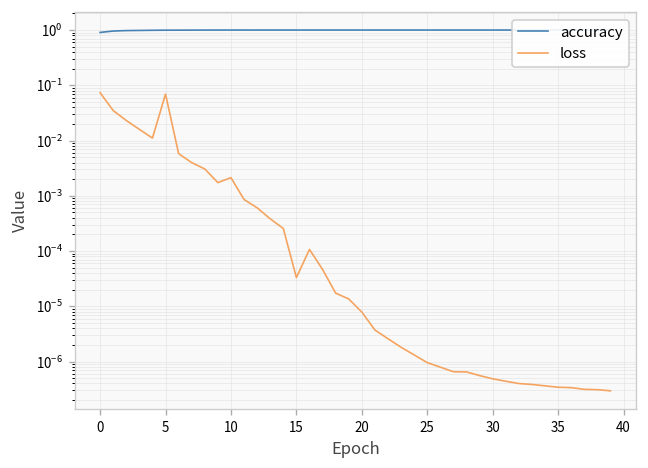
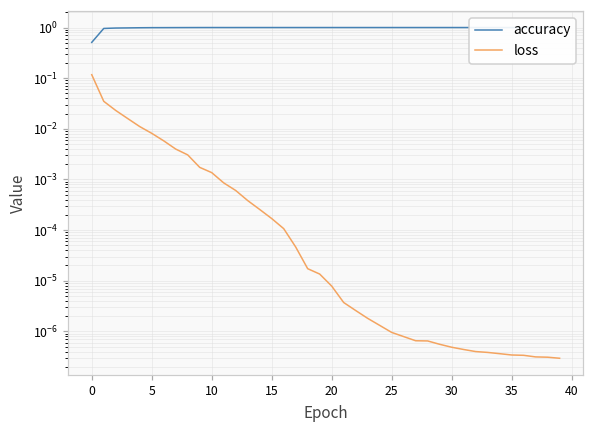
accuracy, 0: 0.9 -> 0.5
loss, 0: 0.07 -> 0.12
loss, 5: 0.07 -> 0.008
loss, 10: 0.002 -> 0.0014
loss, 15: 0.00003 -> 0.00017
